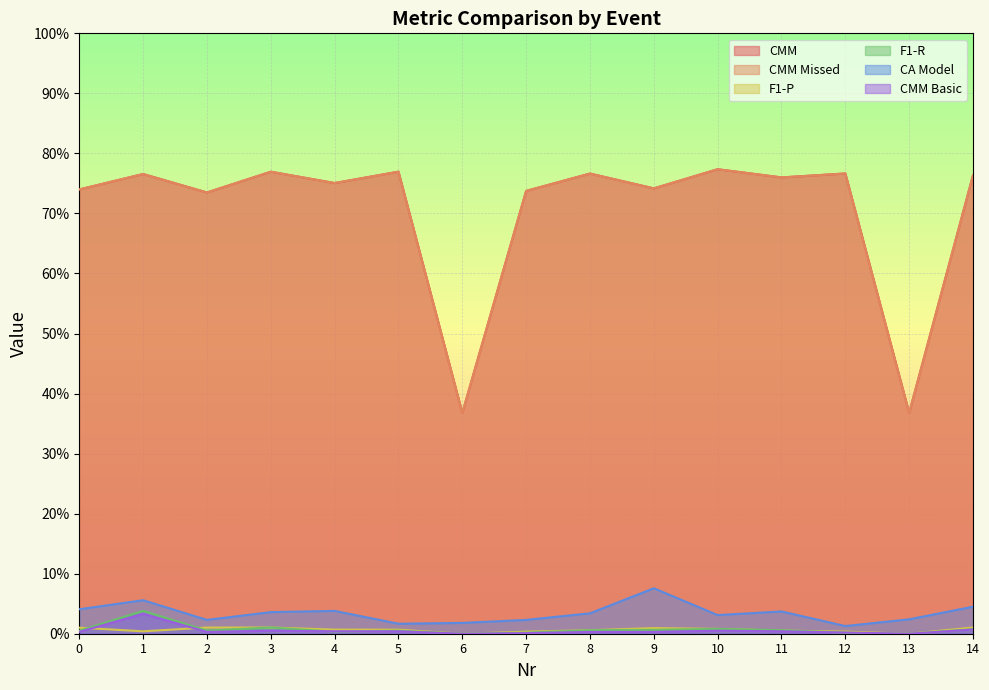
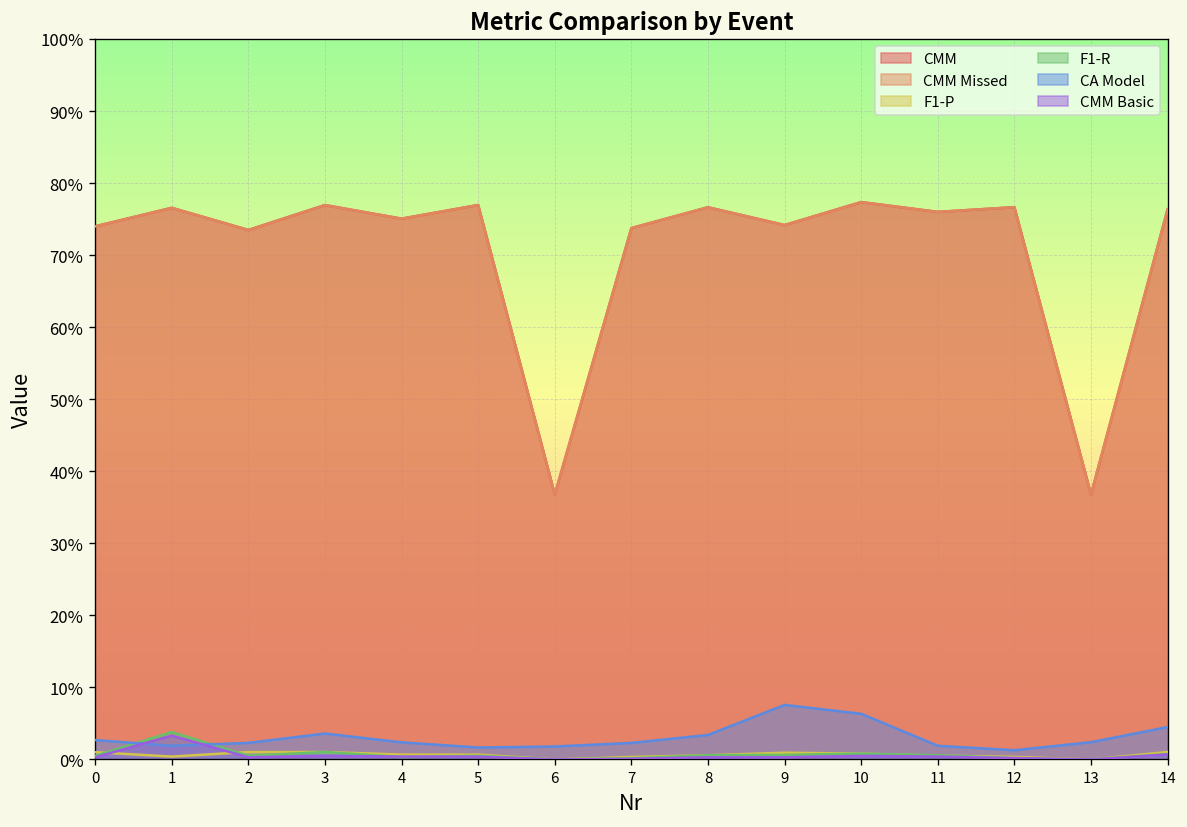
CA Model, 0: 4% -> 3%
CA Model, 1: 6% -> 2%
CA Model, 4: 4% -> 2%
CA Model, 10: 3% -> 6%
CA Model, 11: 4% -> 2%
